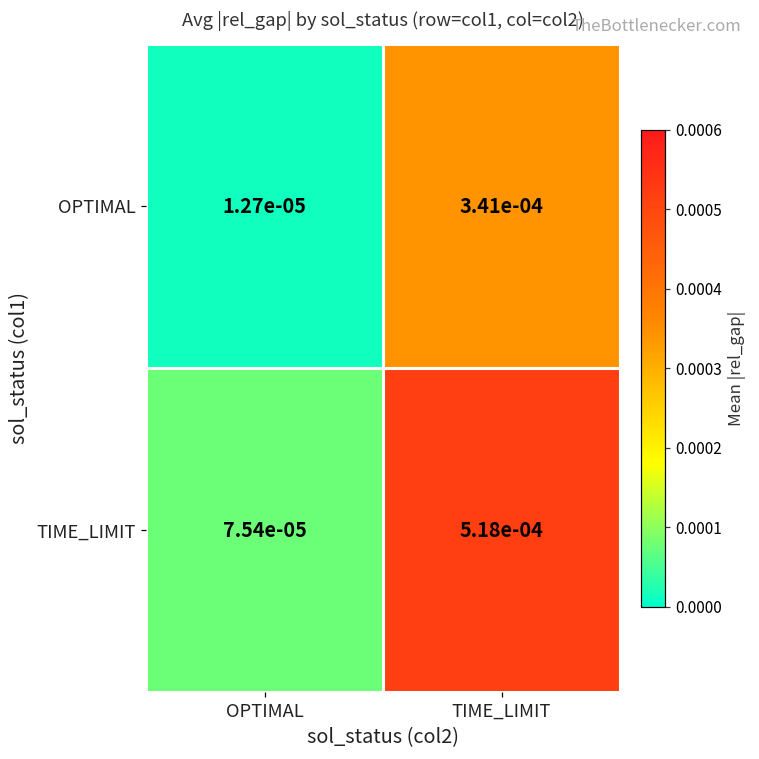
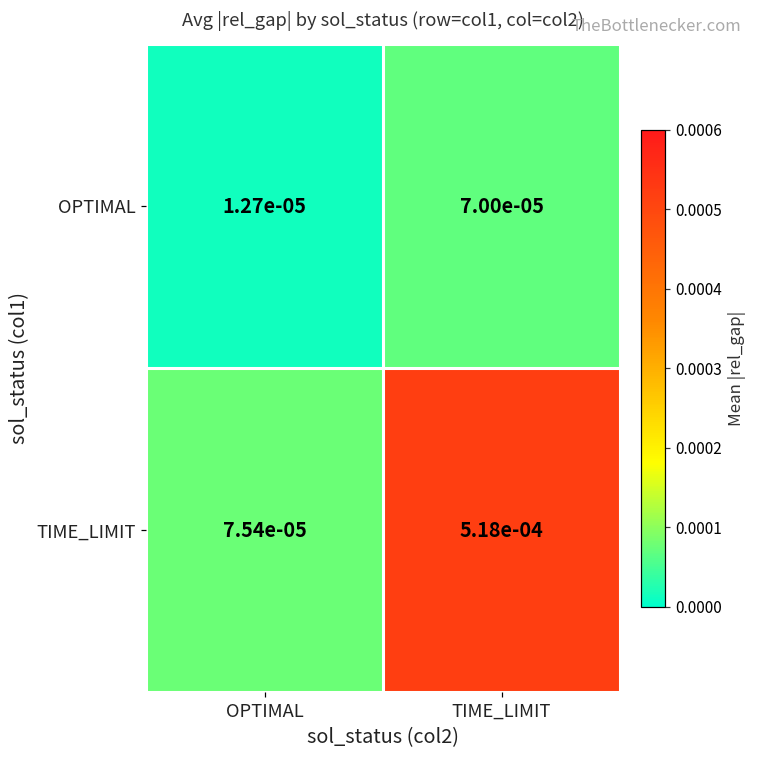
OPTIMAL, TIME_LIMIT: 3.41e-04 -> 7.00e-05
